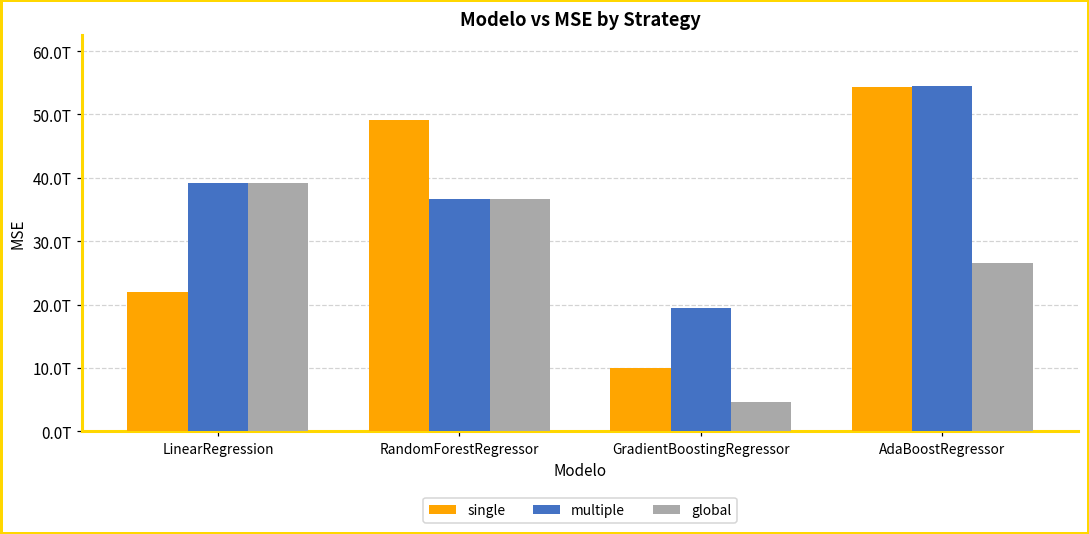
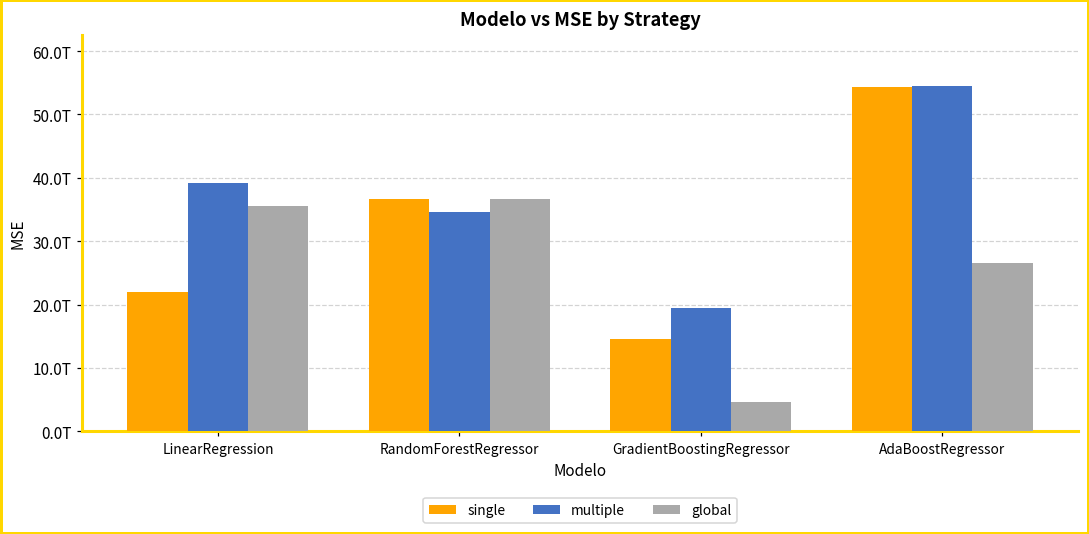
global, LinearRegression: 39T -> 36T
single, RandomForestRegressor: 49T -> 37T
multiple, RandomForestRegressor: 37T -> 35T
single, GradientBoostingRegressor: 10T -> 15T
